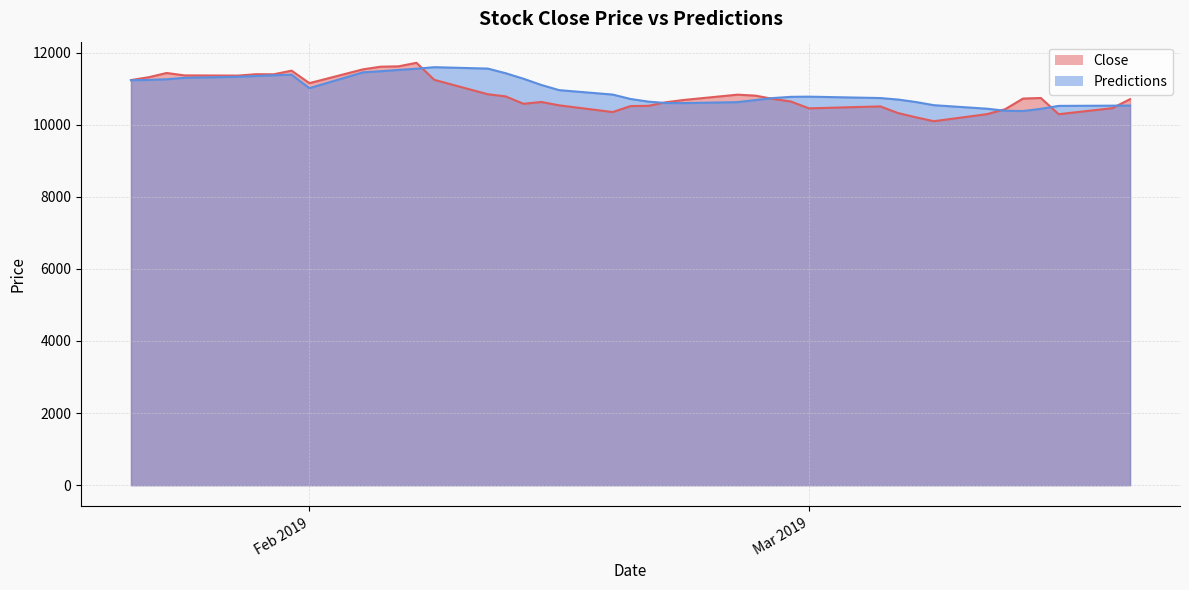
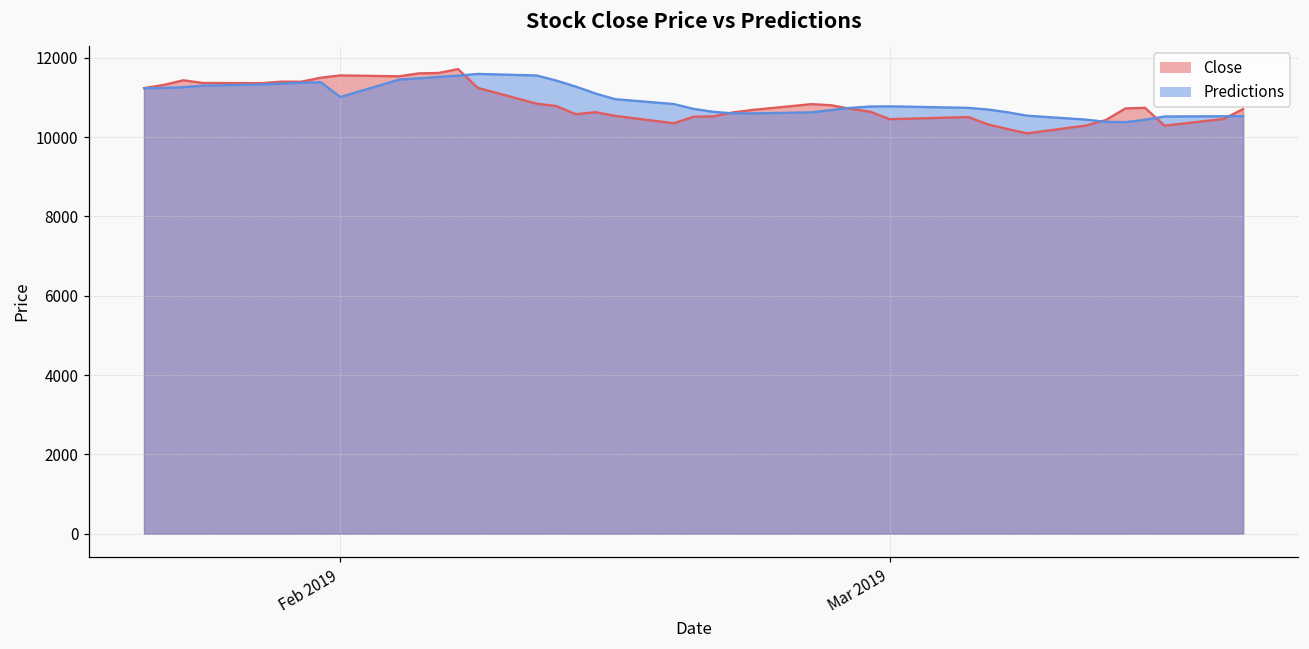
Close, Feb 2019: 11200 -> 11600
